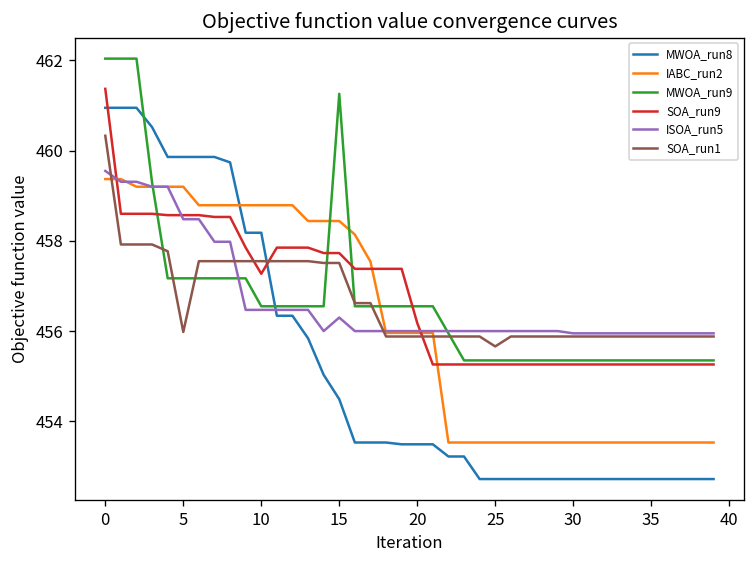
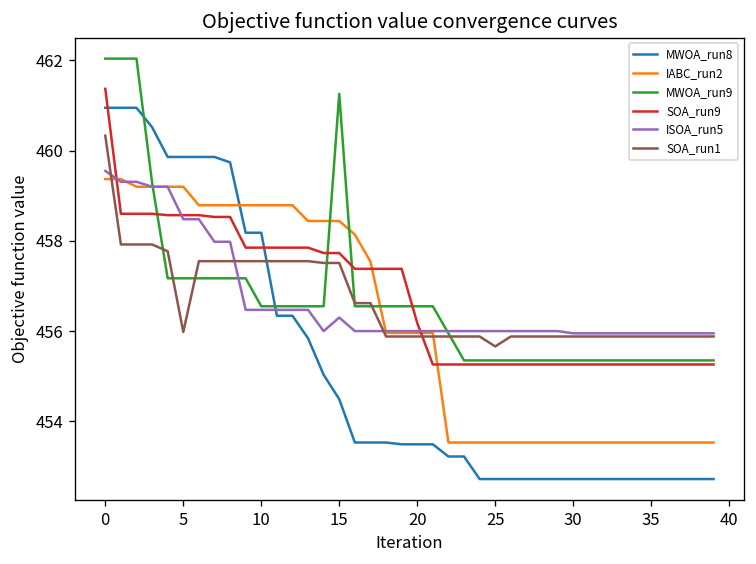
SOA_run9, 10: 457.3 -> 457.9
